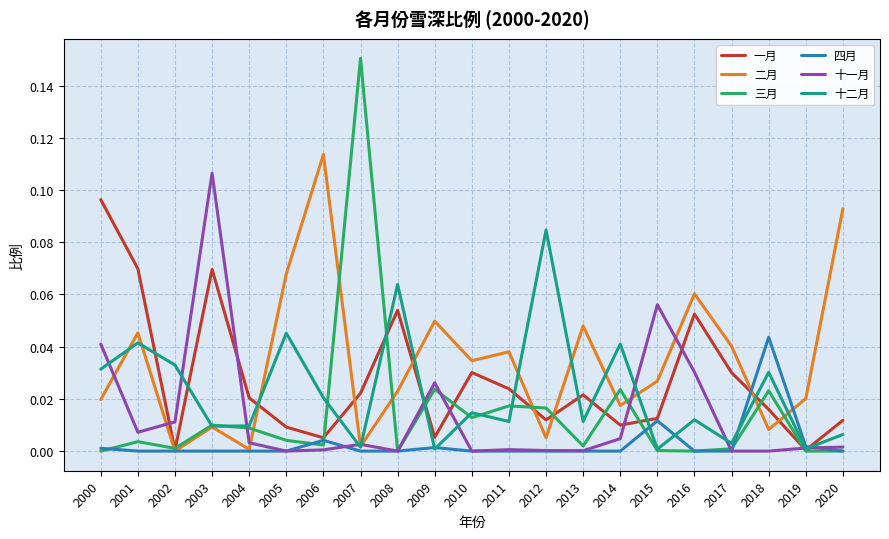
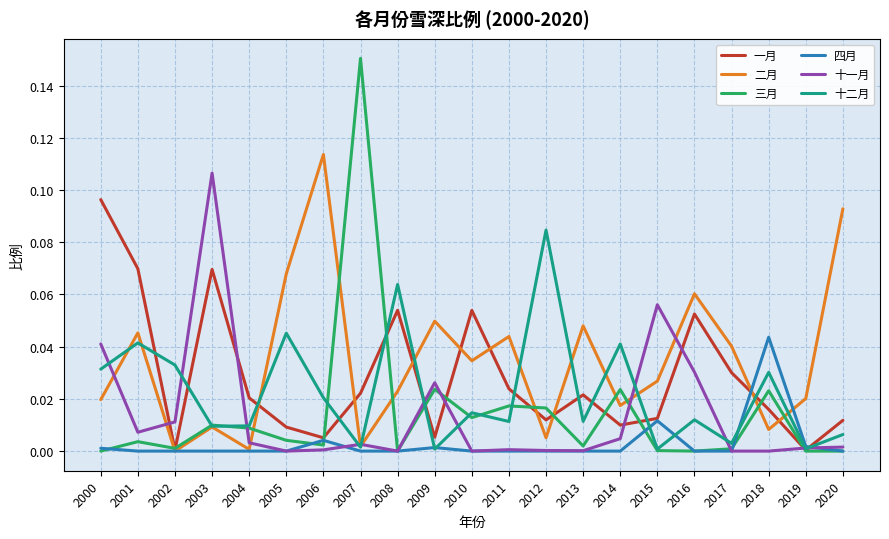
一月, 2010: 0.030 -> 0.054
二月, 2011: 0.038 -> 0.044
